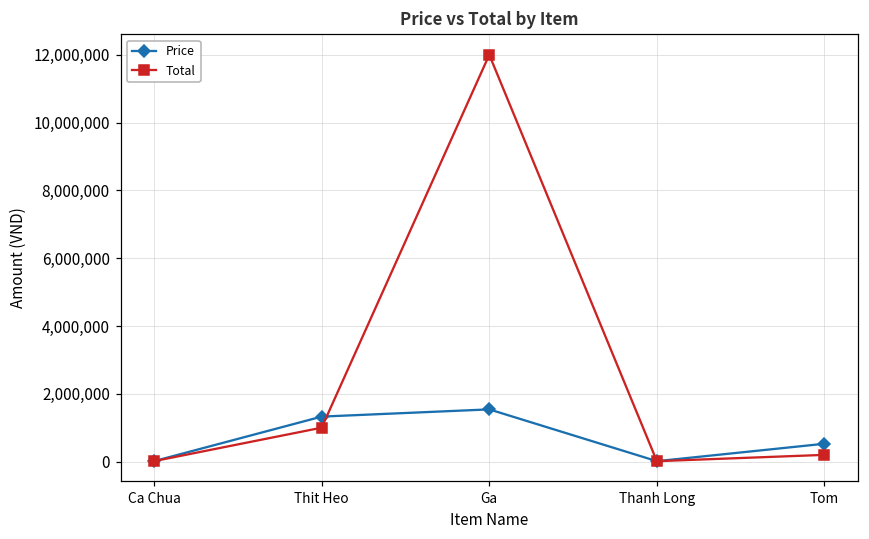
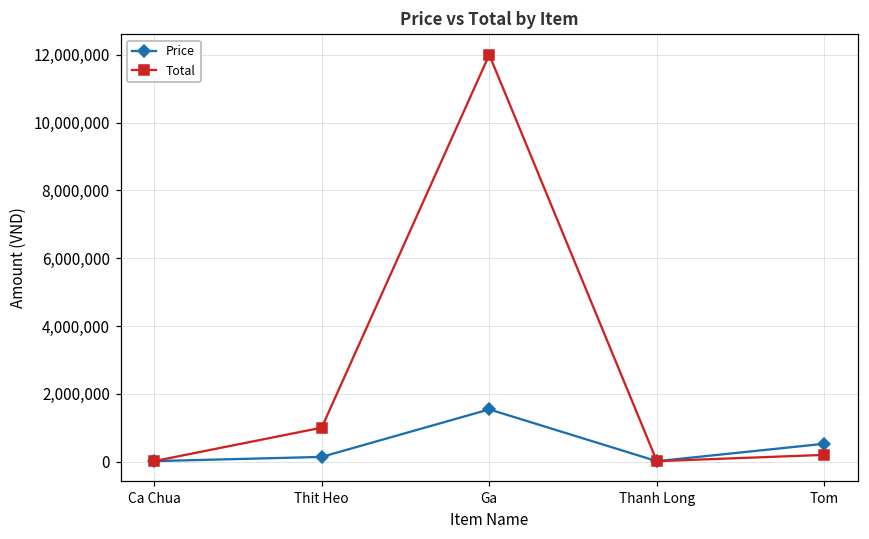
Price, Thit Heo: 1,300,000 -> 100,000
